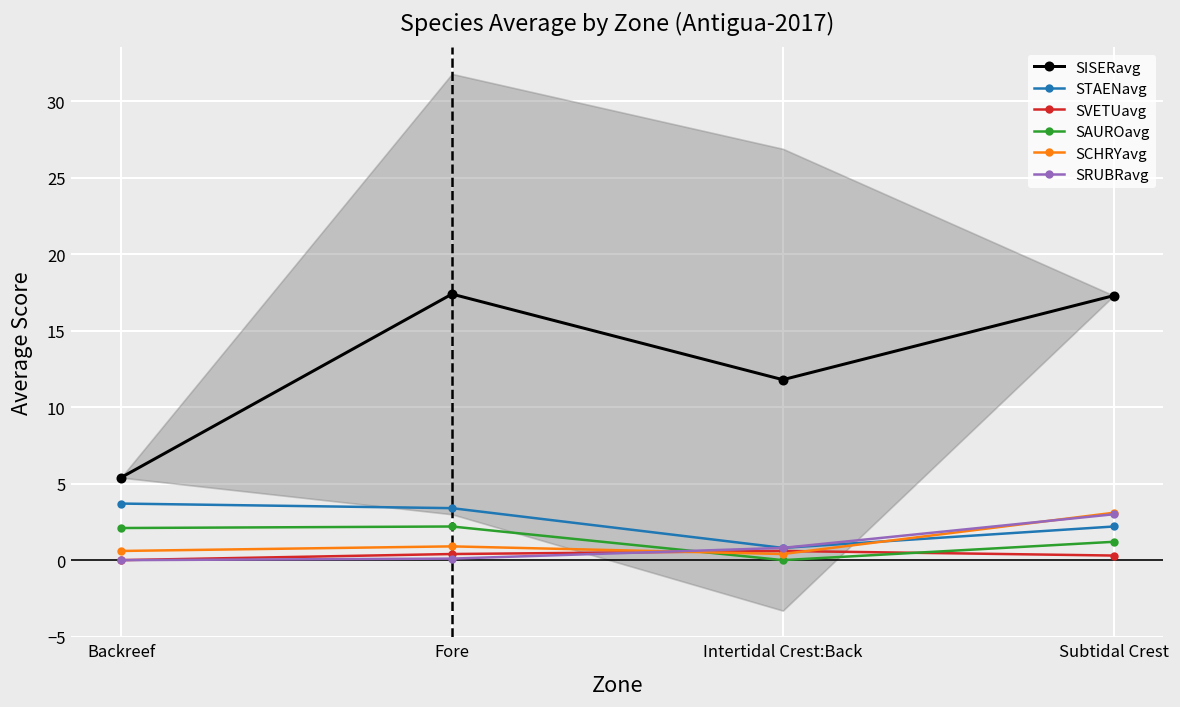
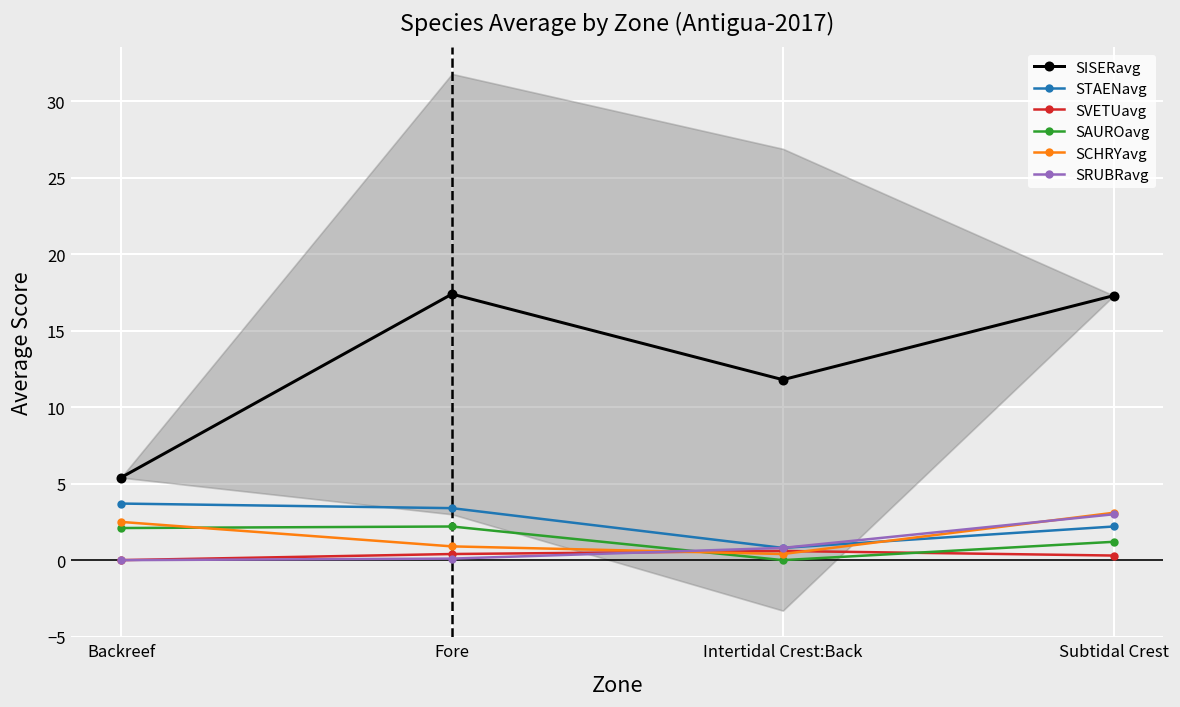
SCHRYavg, Backreef: 0.6 -> 2.5
